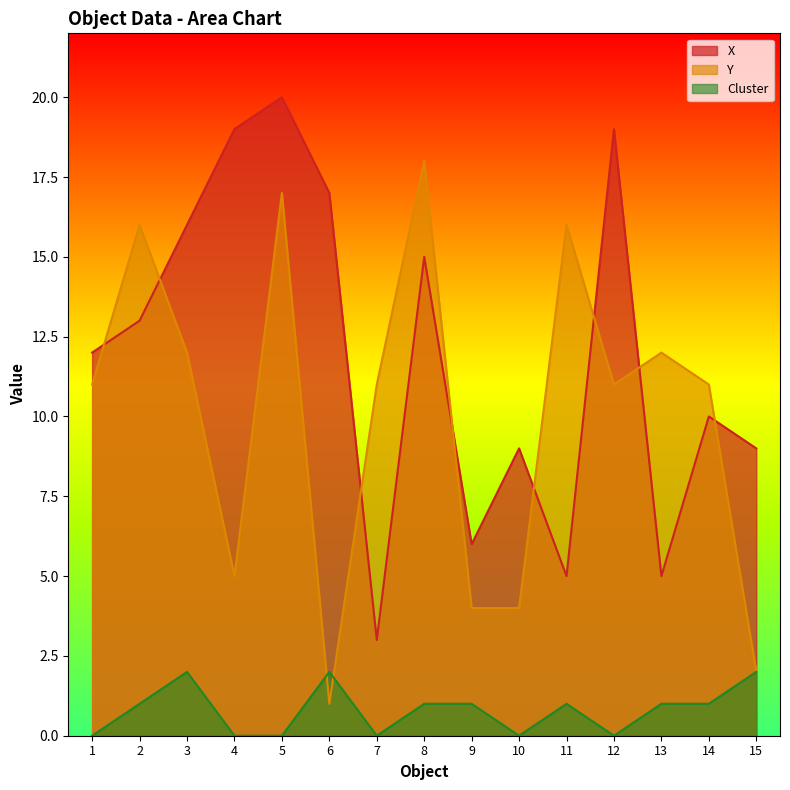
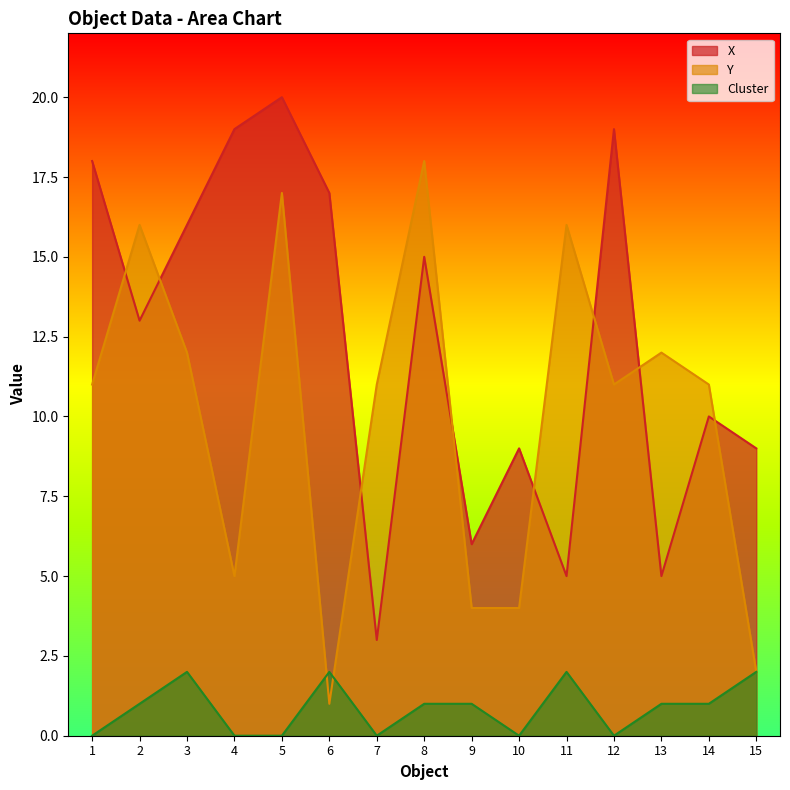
X, 1: 12 -> 18
Cluster, 11: 1 -> 2
